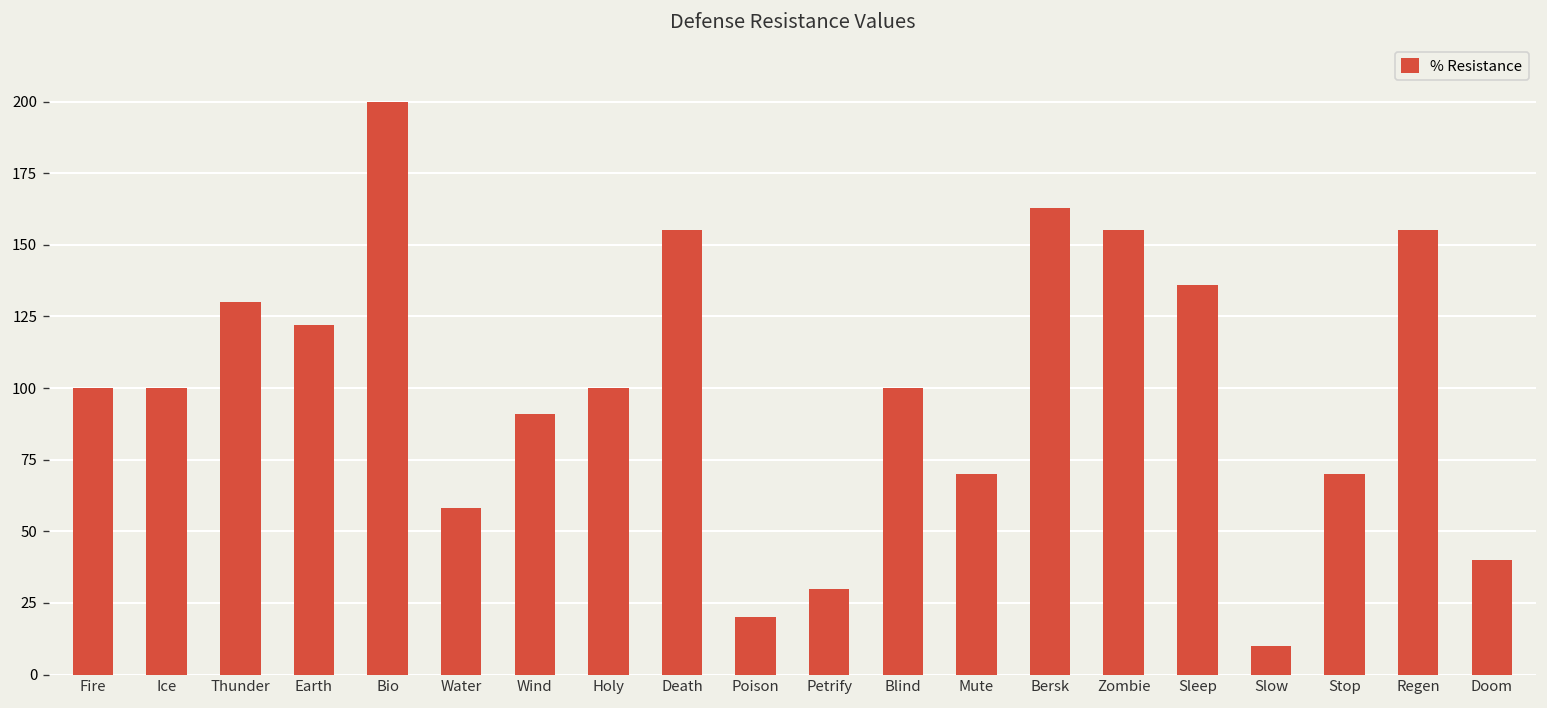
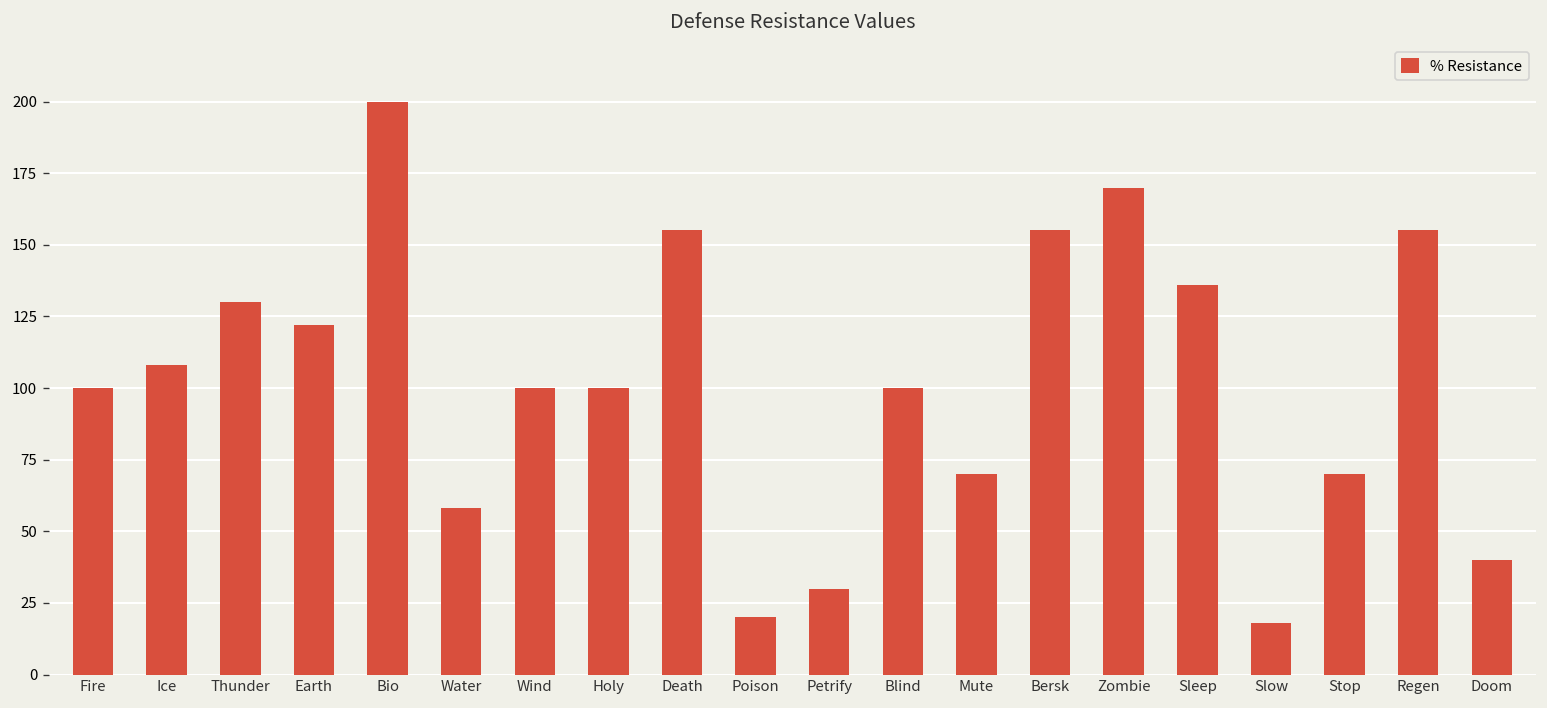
Ice: 100 -> 108
Wind: 91 -> 100
Bersk: 163 -> 155
Zombie: 155 -> 170
Slow: 10 -> 18
